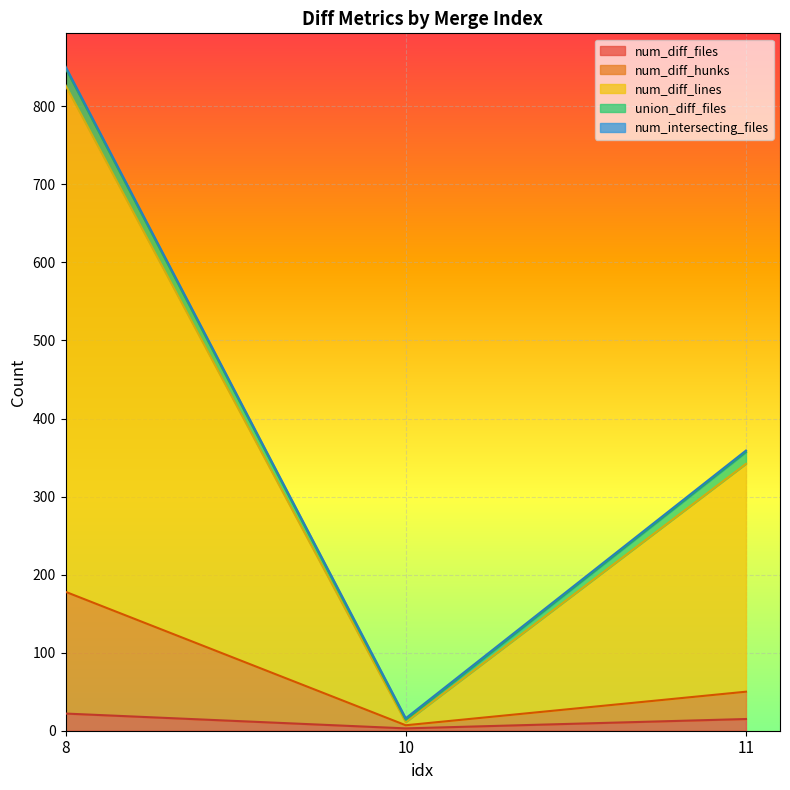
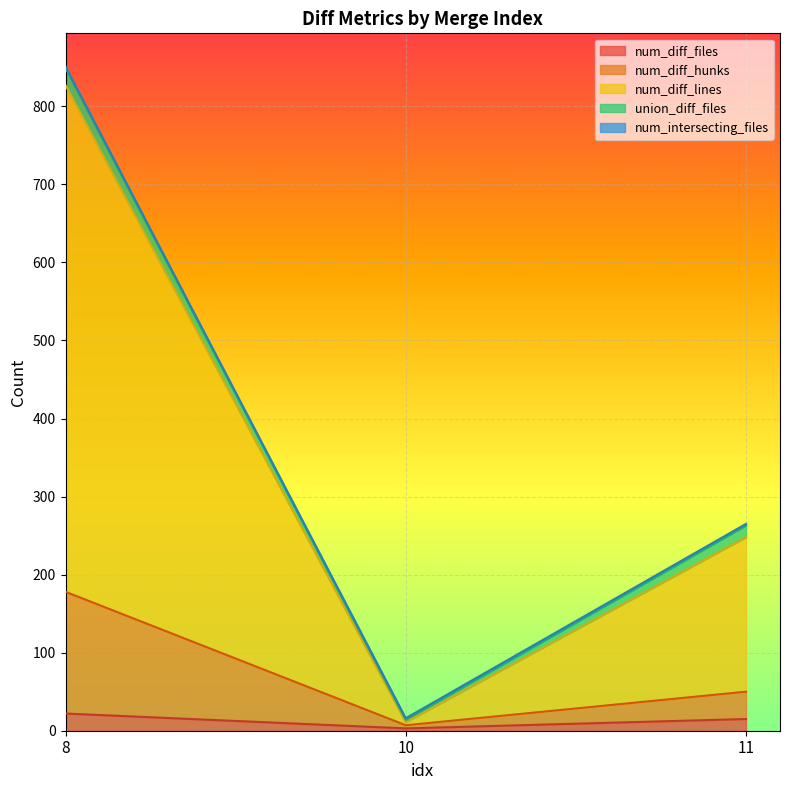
num_diff_lines, 11: 290 -> 200
